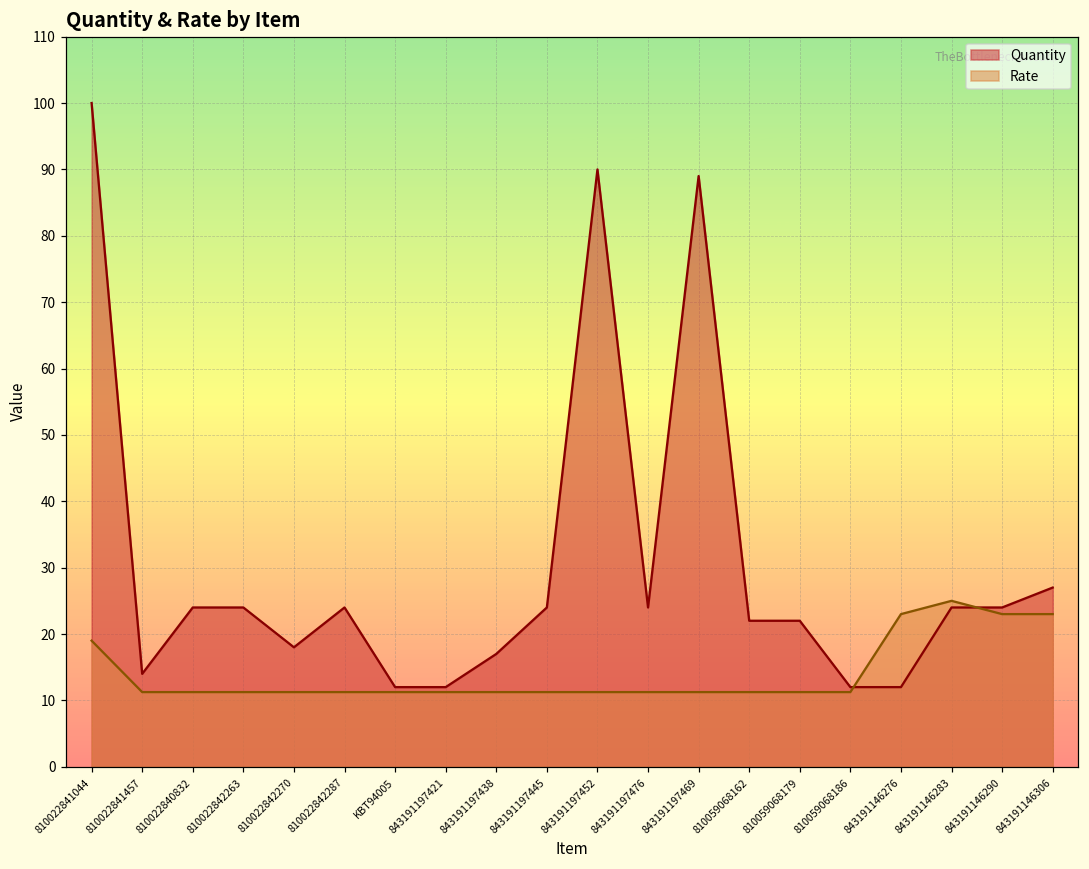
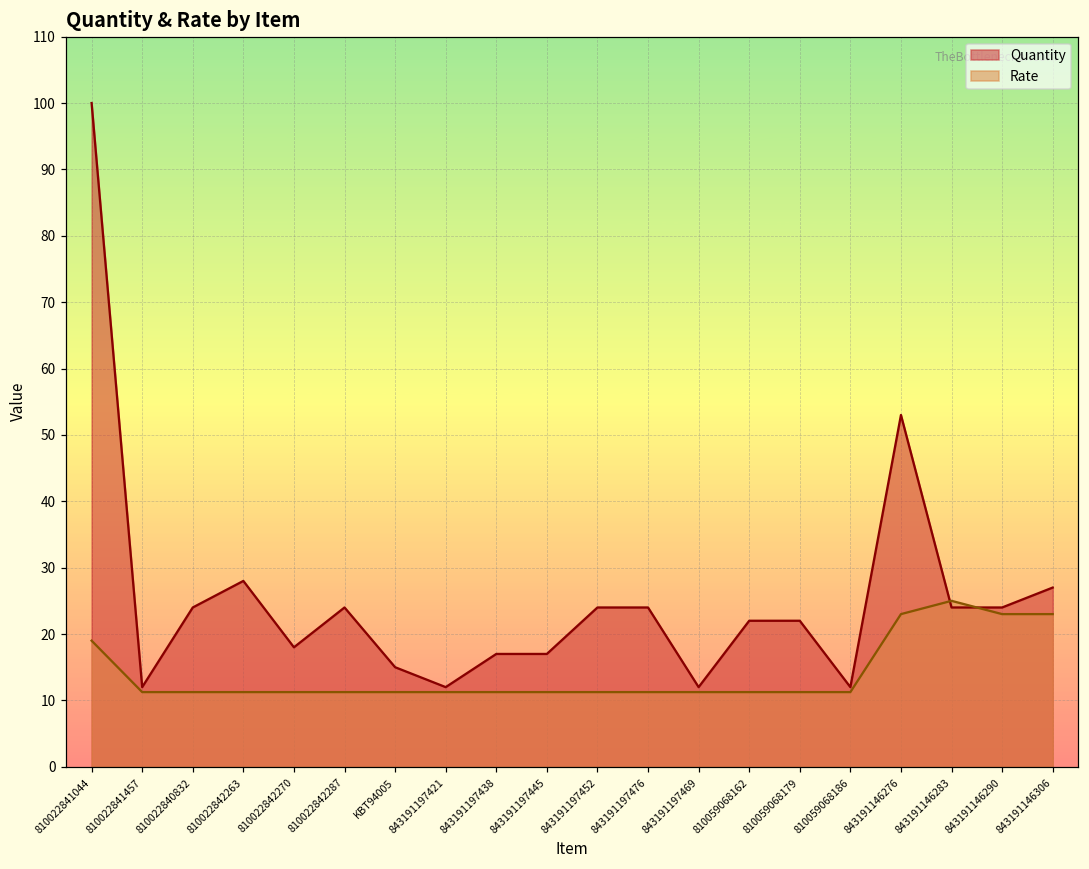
Quantity, 810022841457: 14 -> 12
Quantity, 810022842263: 24 -> 28
Quantity, KBT94005: 12 -> 15
Quantity, 843191197445: 24 -> 17
Quantity, 843191197452: 90 -> 24
Quantity, 843191197469: 89 -> 12
Quantity, 843191146276: 12 -> 53
